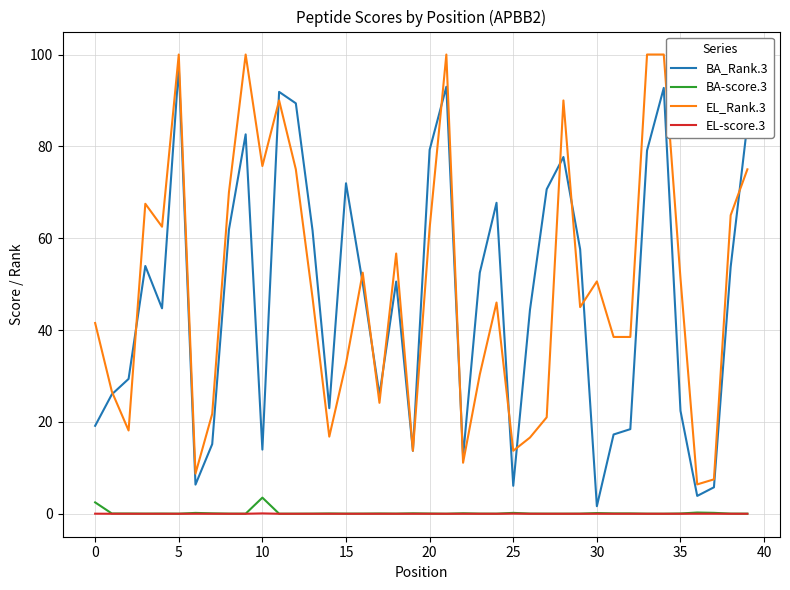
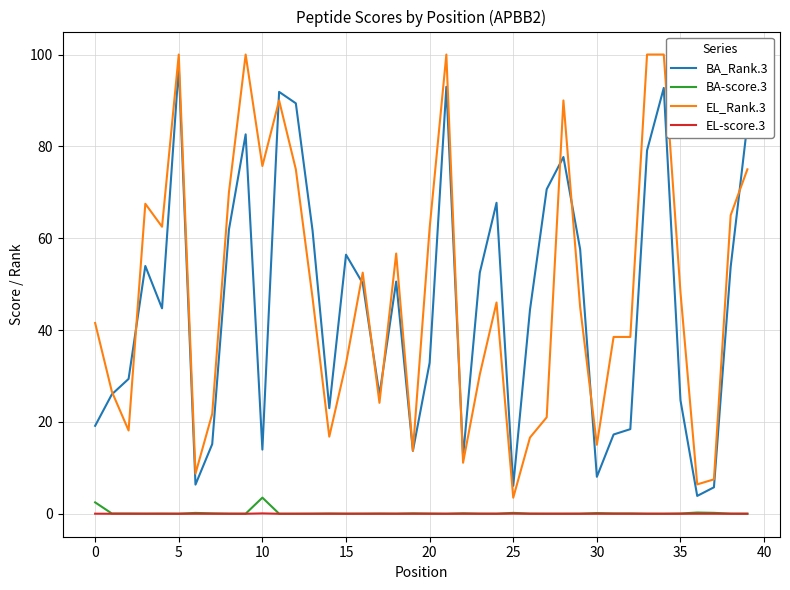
BA_Rank.3, 15: 72 -> 56
BA_Rank.3, 20: 79 -> 33
EL_Rank.3, 25: 14 -> 3
BA_Rank.3, 30: 2 -> 8
EL_Rank.3, 30: 51 -> 15
BA_Rank.3, 35: 22 -> 25
EL_Rank.3, 35: 51 -> 48
